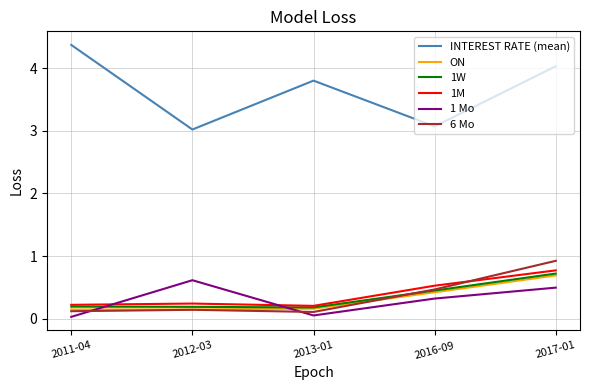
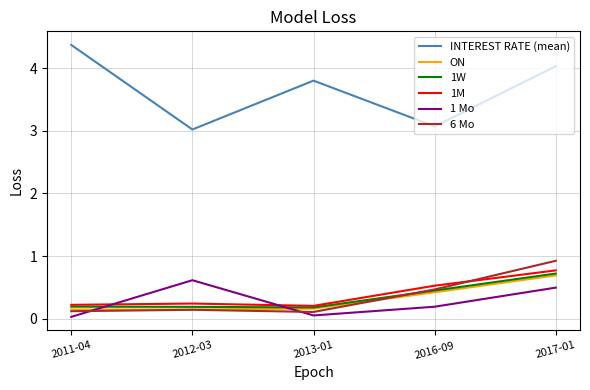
1 Mo, 2016-09: 0.3 -> 0.2
